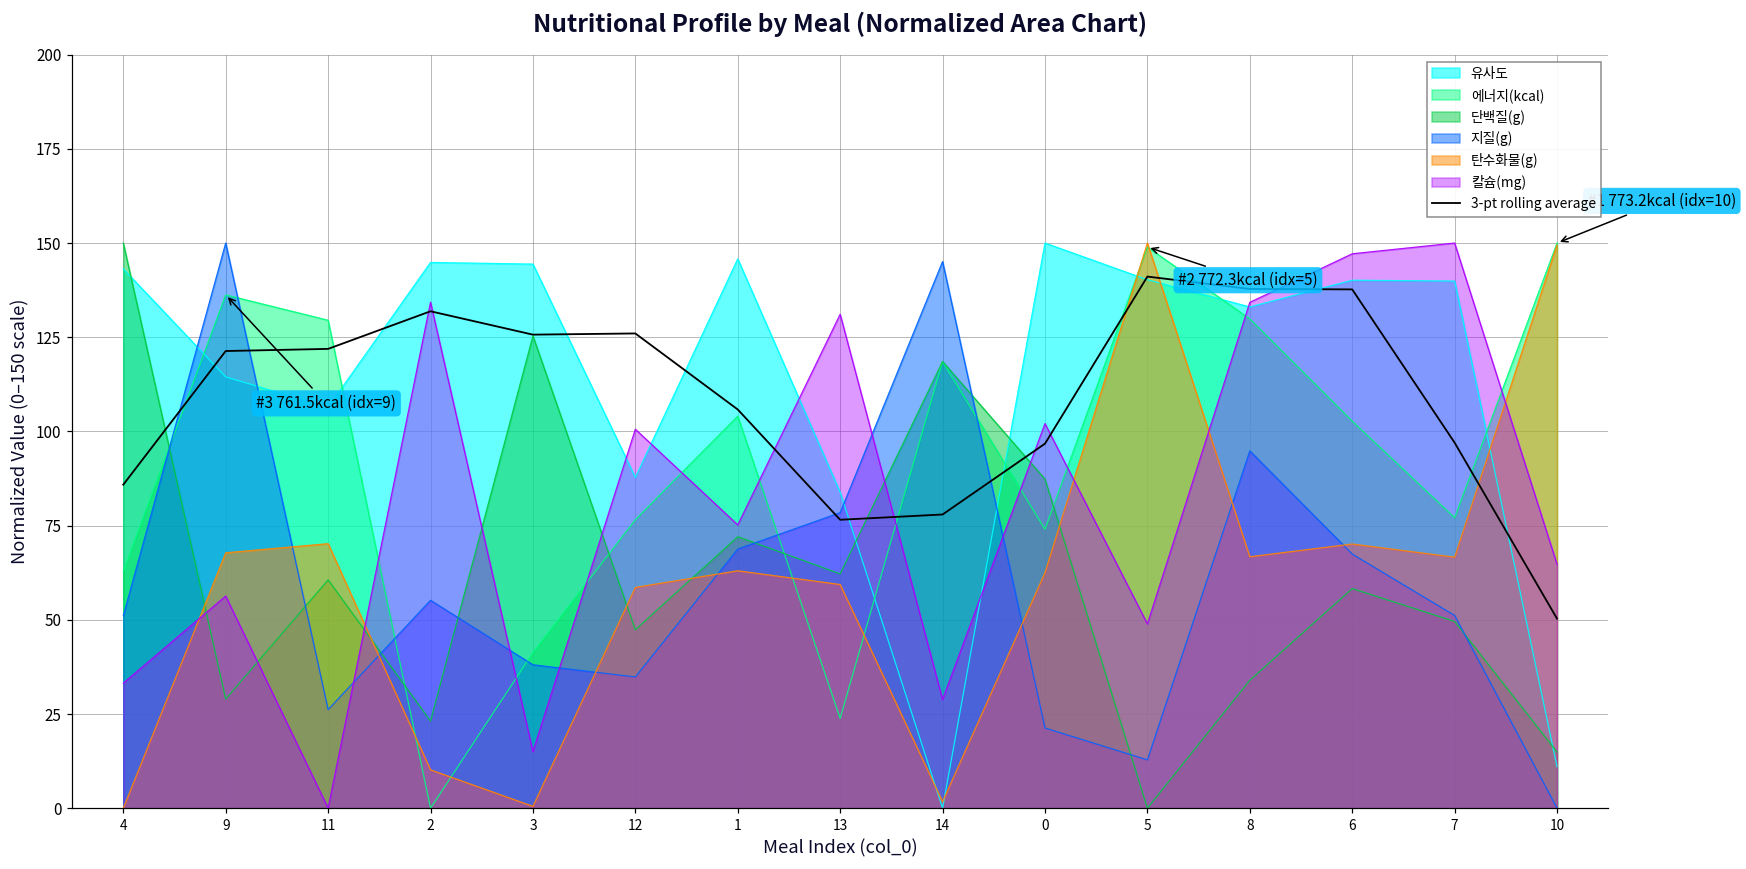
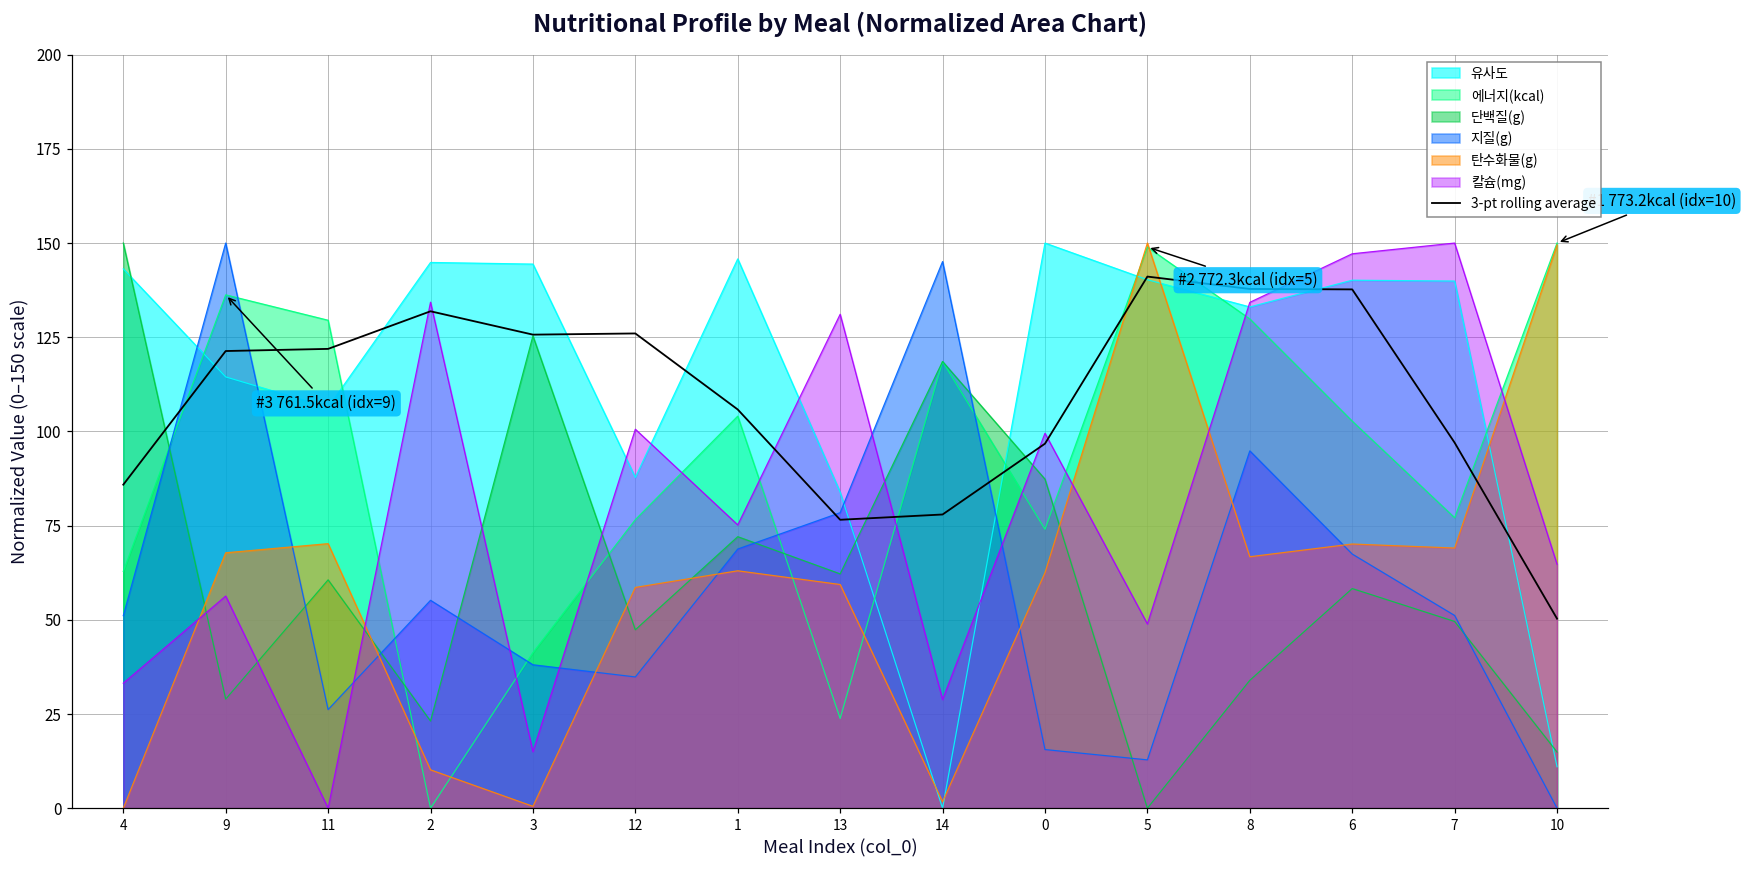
지질(g), 0: 21 -> 16
칼슘(mg), 0: 102 -> 100
탄수화물(g), 7: 67 -> 69
